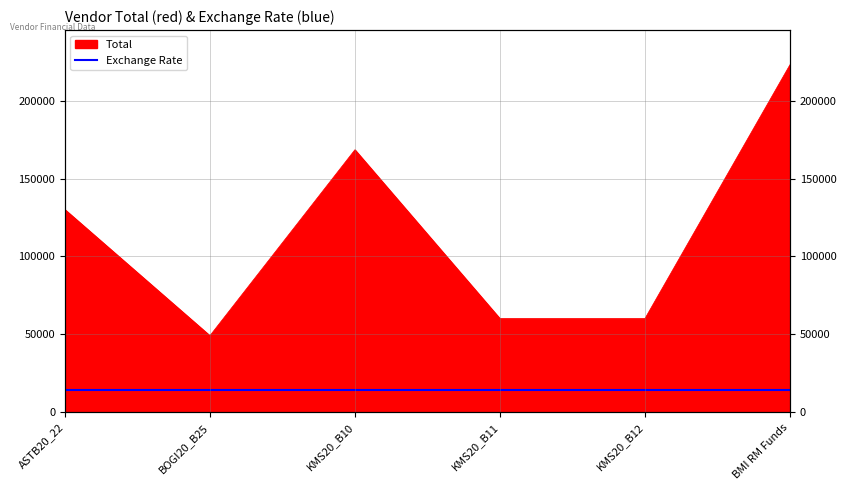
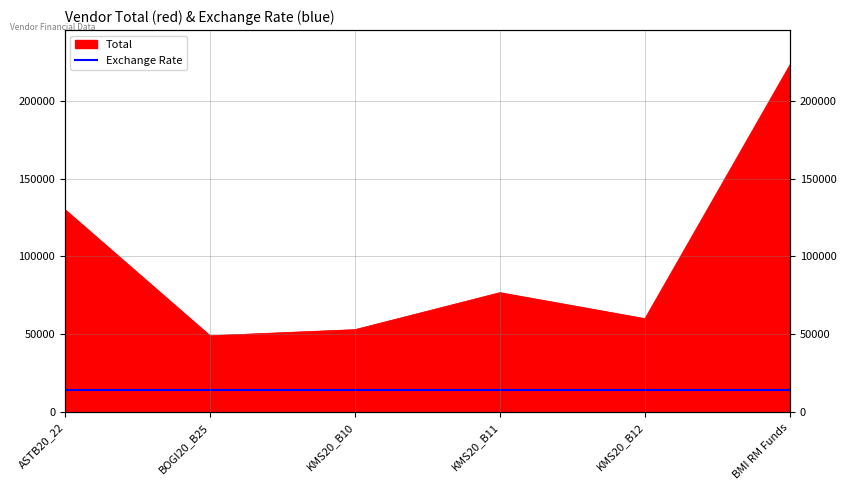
Total, KMS20_B10: 169000 -> 53000
Total, KMS20_B11: 60000 -> 77000
